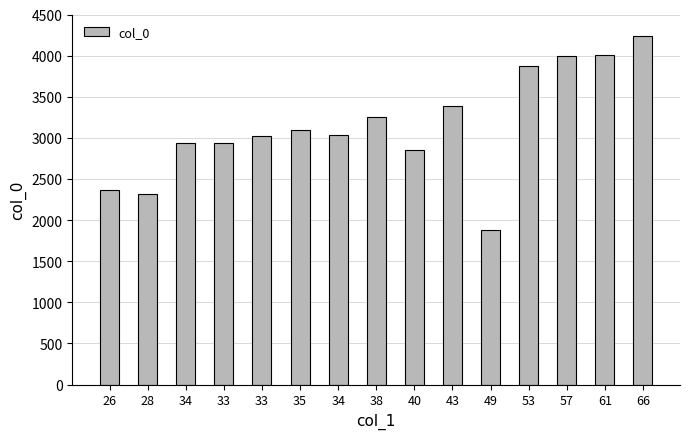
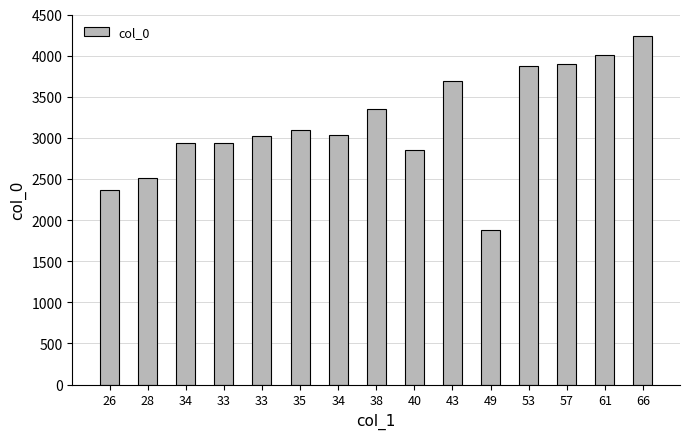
28: 2300 -> 2500
38: 3300 -> 3400
43: 3400 -> 3700
57: 4000 -> 3900
